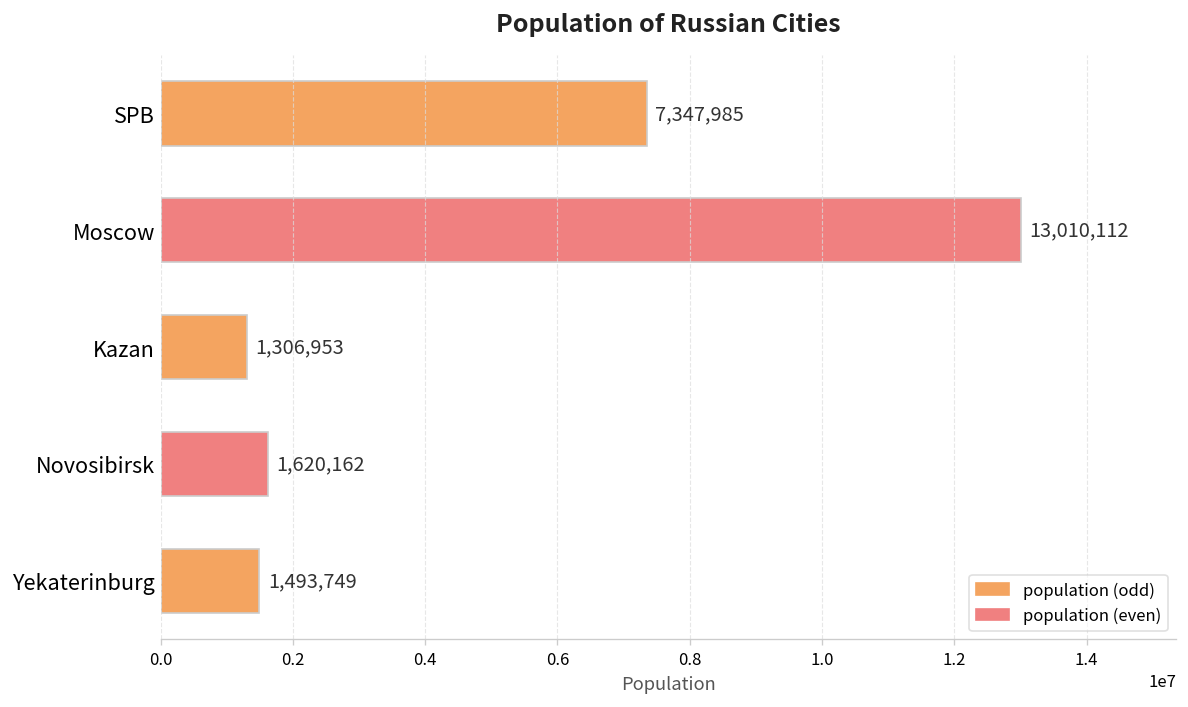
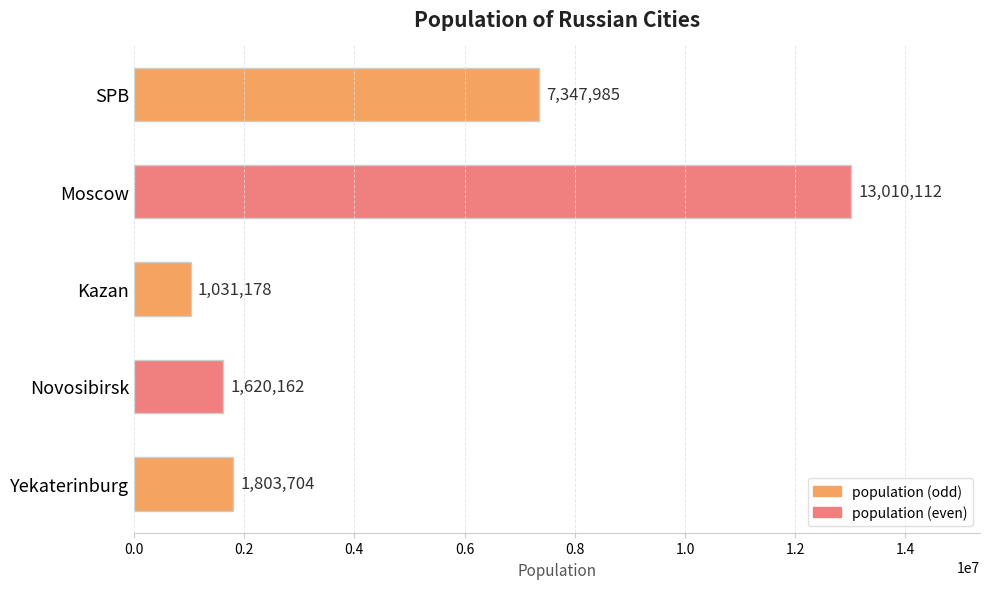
Kazan: 1,306,953 -> 1,031,178
Yekaterinburg: 1,493,749 -> 1,803,704
